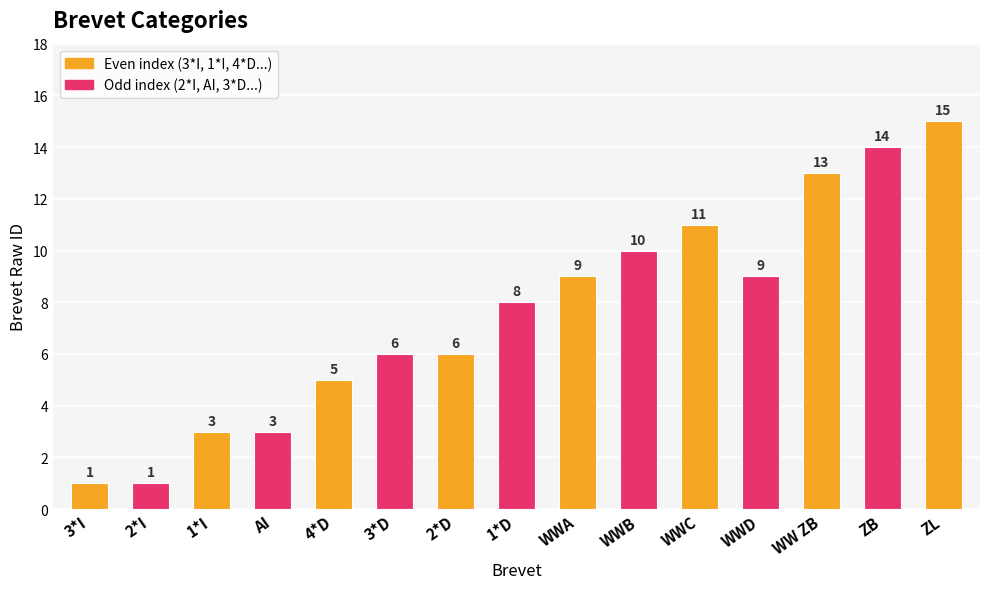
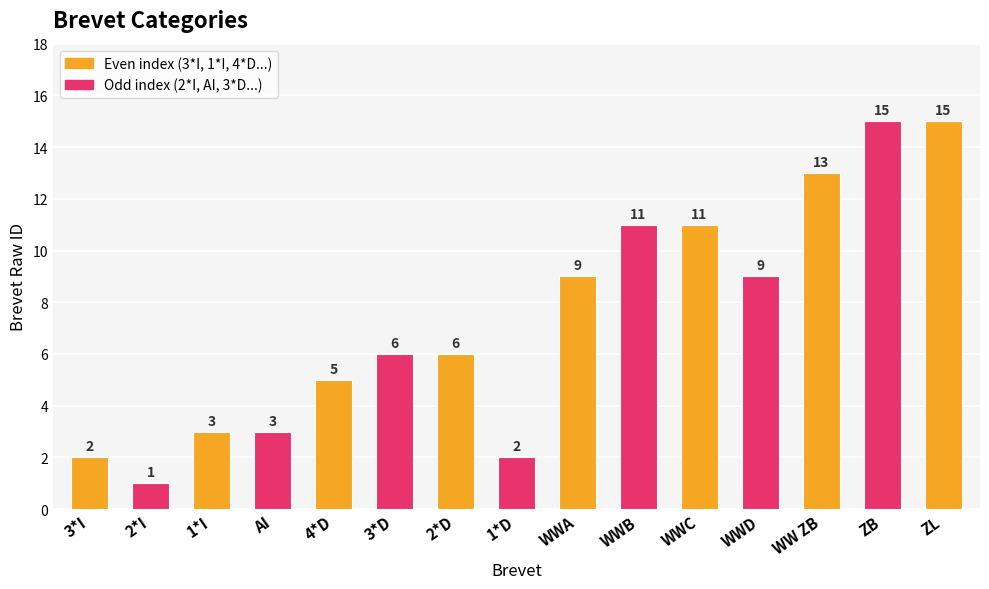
3*I: 1 -> 2
1*D: 8 -> 2
WWB: 10 -> 11
ZB: 14 -> 15
